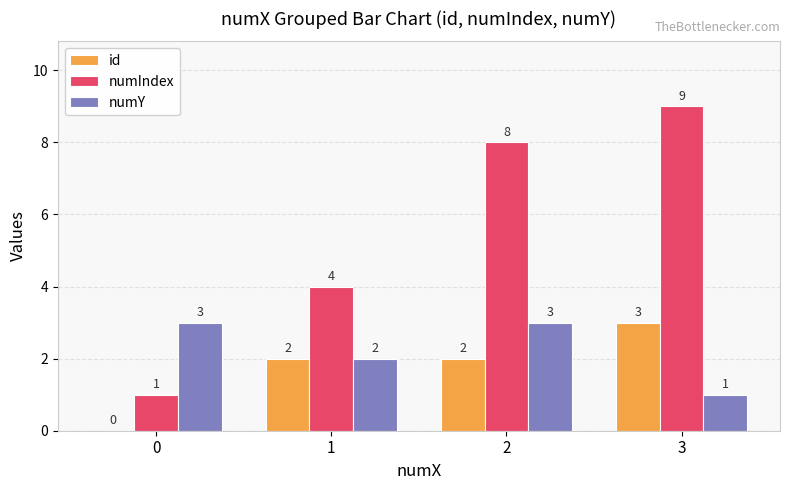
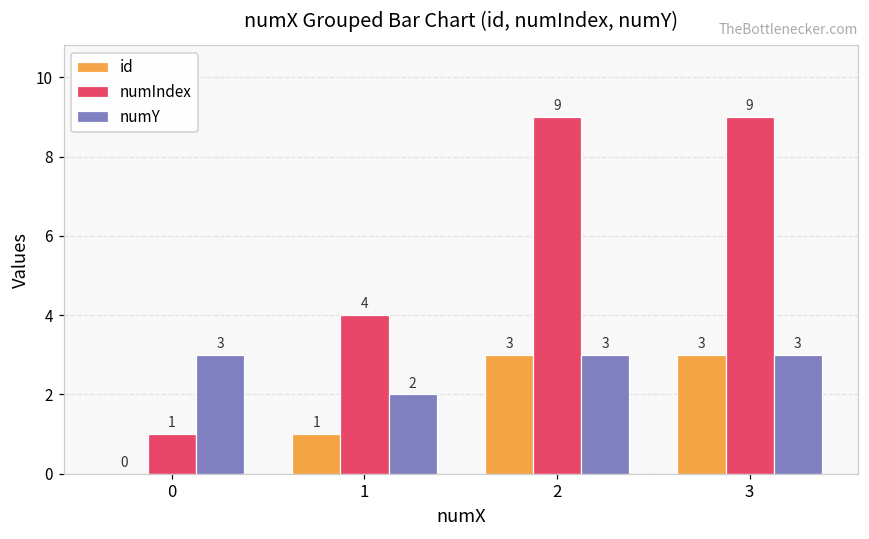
id, 1: 2 -> 1
id, 2: 2 -> 3
numIndex, 2: 8 -> 9
numY, 3: 1 -> 3
